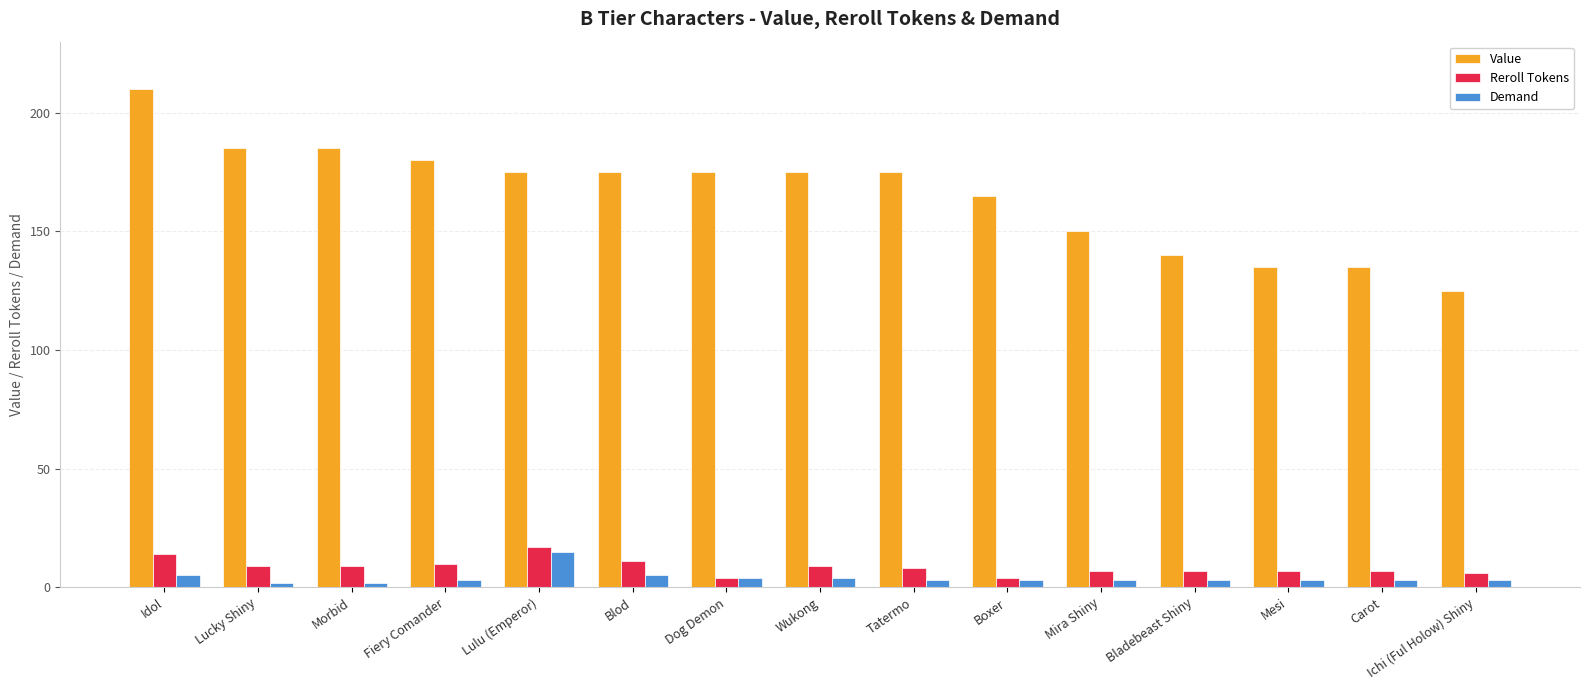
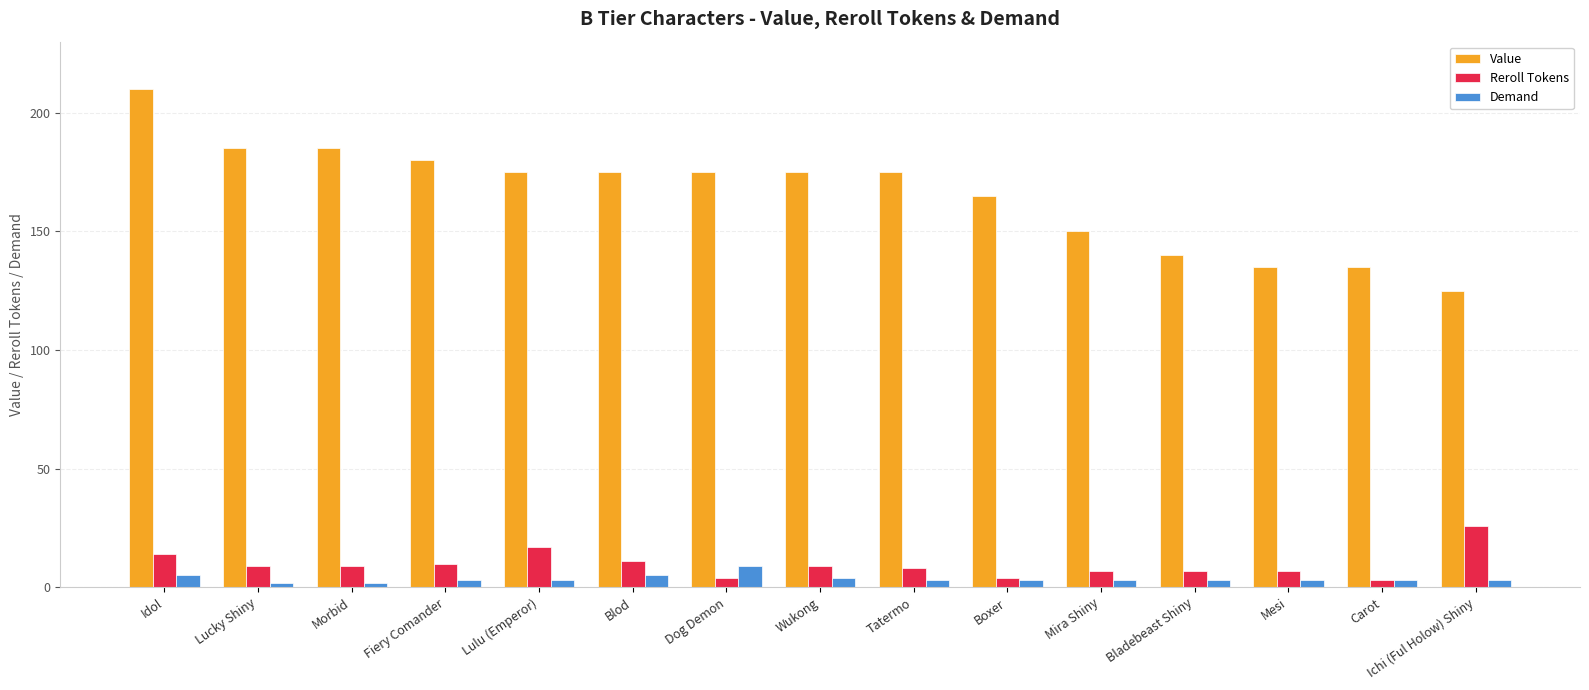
Demand, Lulu (Emperor): 15 -> 3
Demand, Dog Demon: 4 -> 9
Reroll Tokens, Carot: 7 -> 3
Reroll Tokens, Ichi (Ful Holow) Shiny: 6 -> 26
